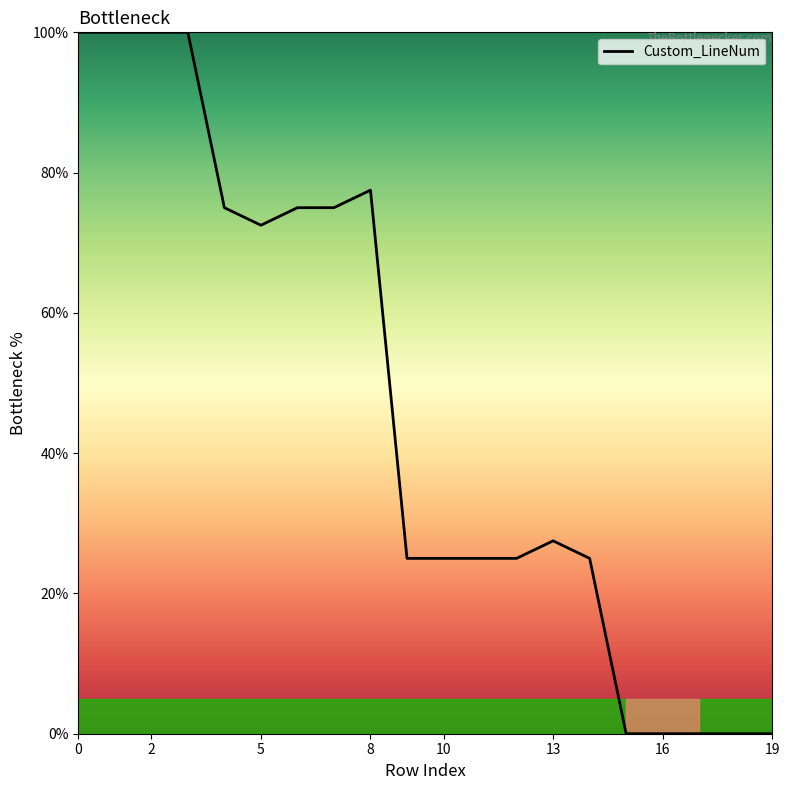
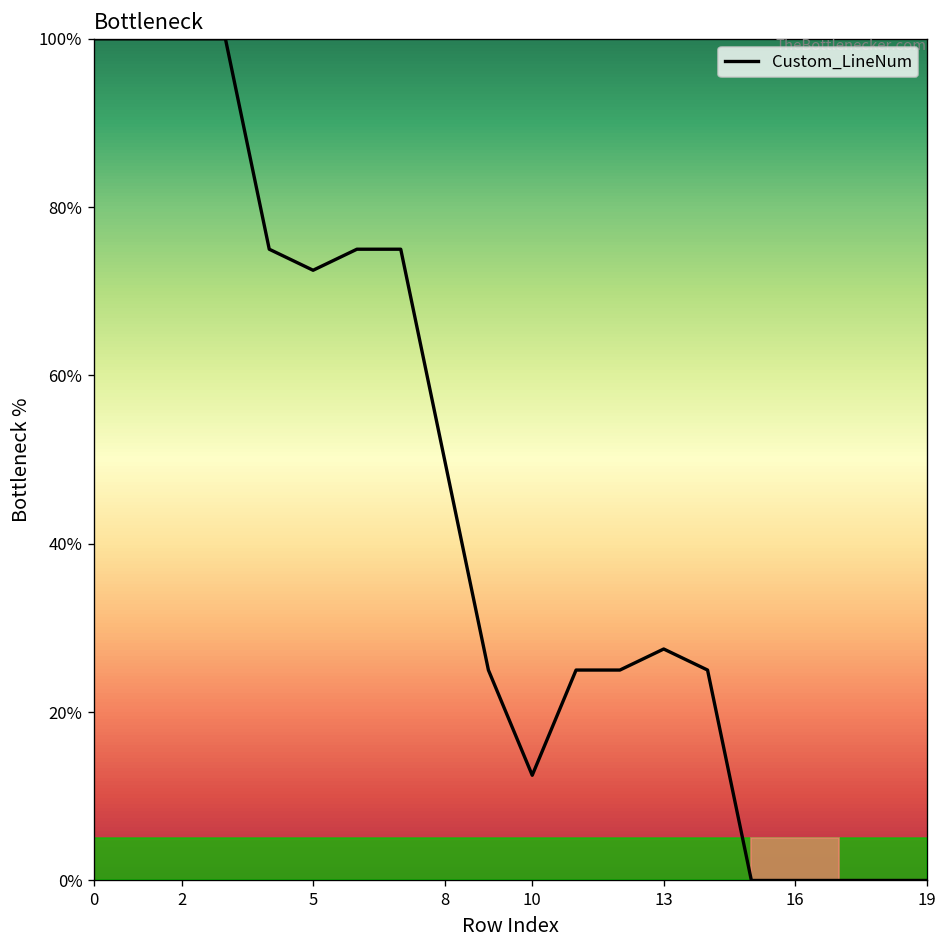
8: 78% -> 50%
10: 25% -> 13%
